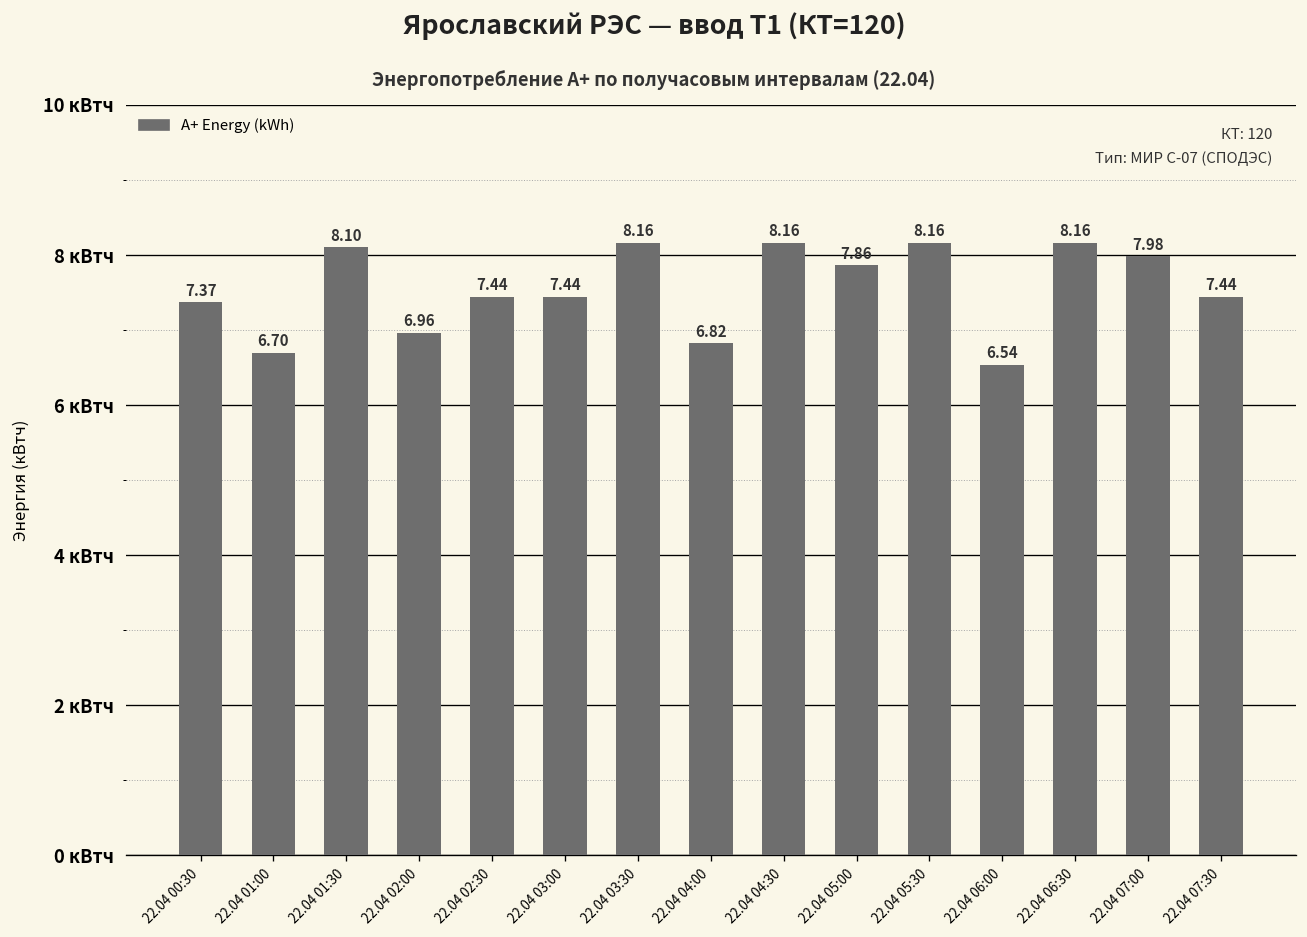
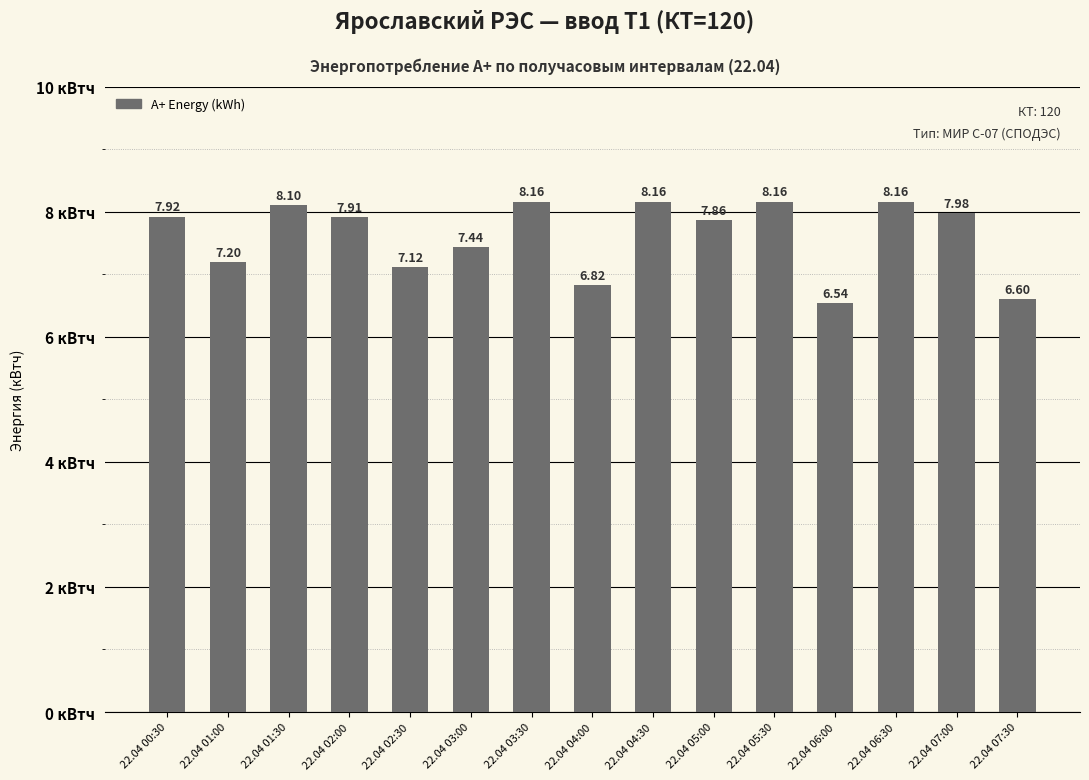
22.04 00:30: 7.37 -> 7.92
22.04 01:00: 6.70 -> 7.20
22.04 02:00: 6.96 -> 7.91
22.04 02:30: 7.44 -> 7.12
22.04 07:30: 7.44 -> 6.60
